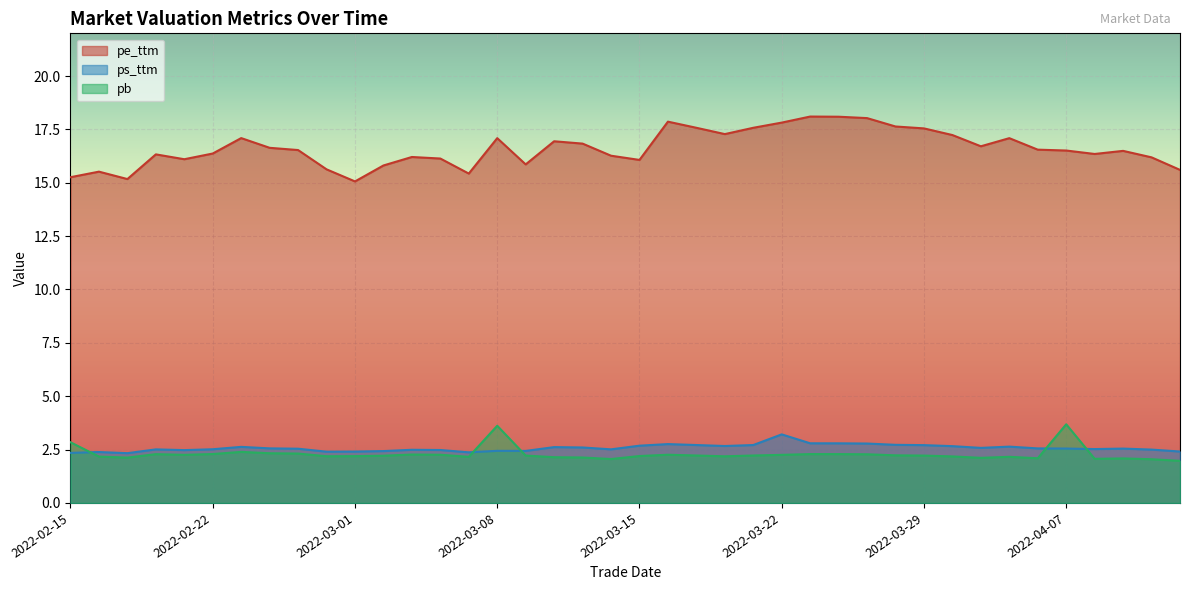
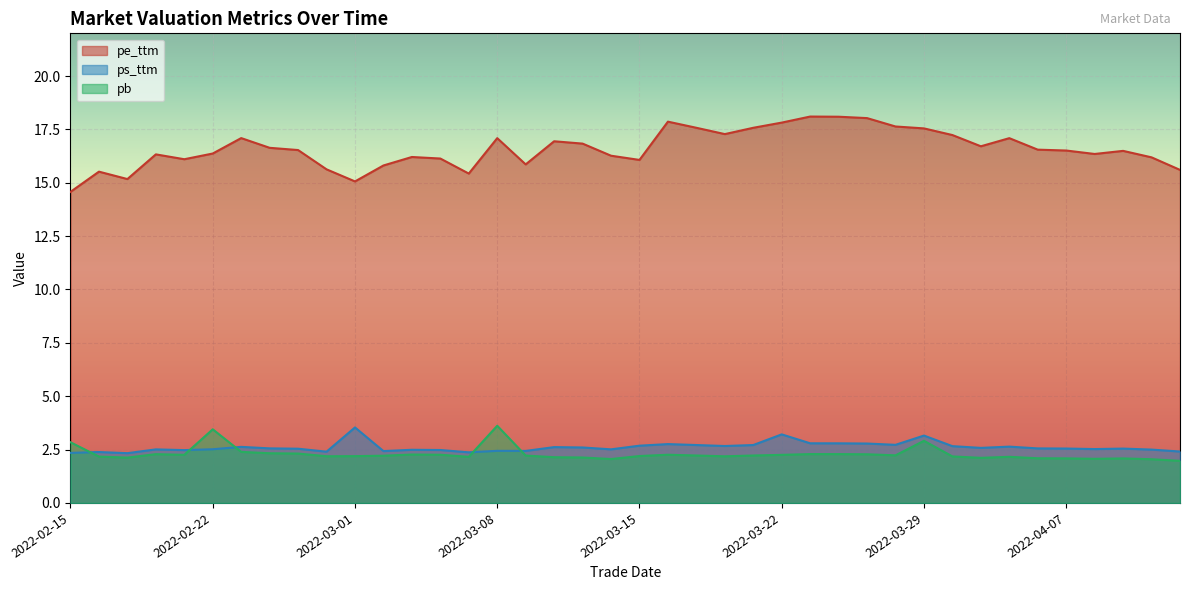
pe_ttm, 2022-02-15: 15.3 -> 14.6
pb, 2022-02-22: 2.3 -> 3.4
ps_ttm, 2022-03-01: 2.4 -> 3.5
ps_ttm, 2022-03-29: 2.7 -> 3.2
pb, 2022-03-29: 2.2 -> 2.9
pb, 2022-04-07: 3.7 -> 2.1
